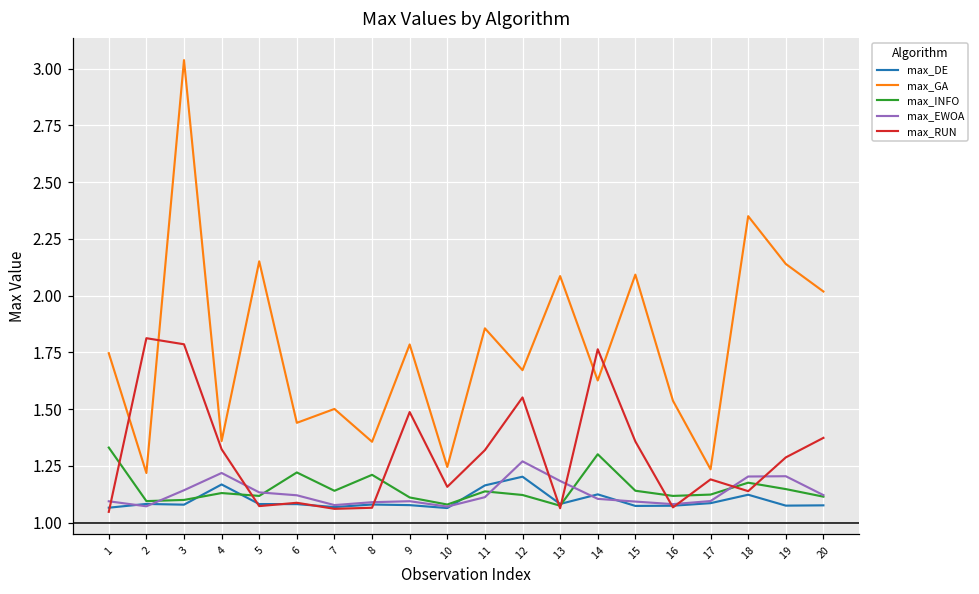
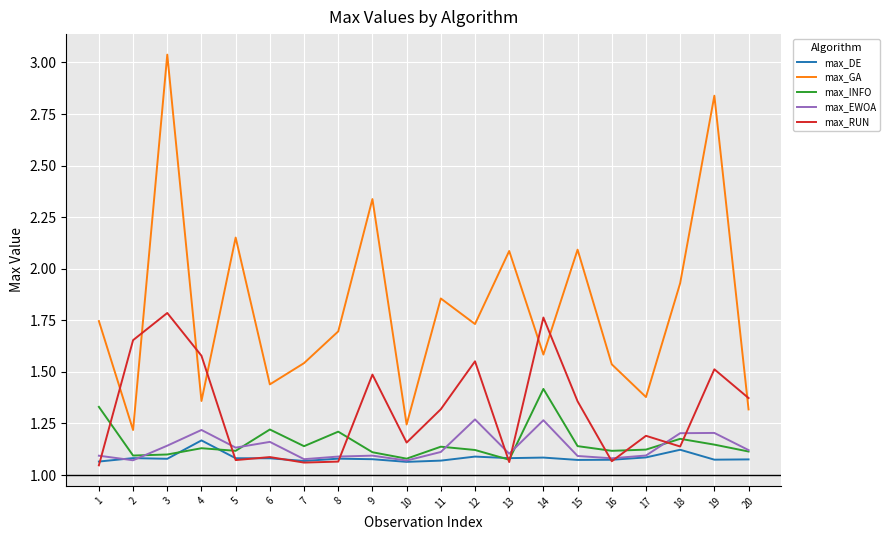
max_RUN, 2: 1.81 -> 1.65
max_RUN, 4: 1.32 -> 1.58
max_EWOA, 6: 1.12 -> 1.16
max_GA, 7: 1.50 -> 1.54
max_GA, 8: 1.36 -> 1.70
max_GA, 9: 1.78 -> 2.34
max_DE, 11: 1.16 -> 1.07
max_DE, 12: 1.20 -> 1.09
max_GA, 12: 1.67 -> 1.73
max_EWOA, 13: 1.18 -> 1.10
max_DE, 14: 1.12 -> 1.08
max_GA, 14: 1.63 -> 1.58
max_INFO, 14: 1.30 -> 1.42
max_EWOA, 14: 1.10 -> 1.27
max_GA, 17: 1.23 -> 1.38
max_GA, 18: 2.35 -> 1.93
max_GA, 19: 2.14 -> 2.84
max_RUN, 19: 1.29 -> 1.51
max_GA, 20: 2.02 -> 1.32
